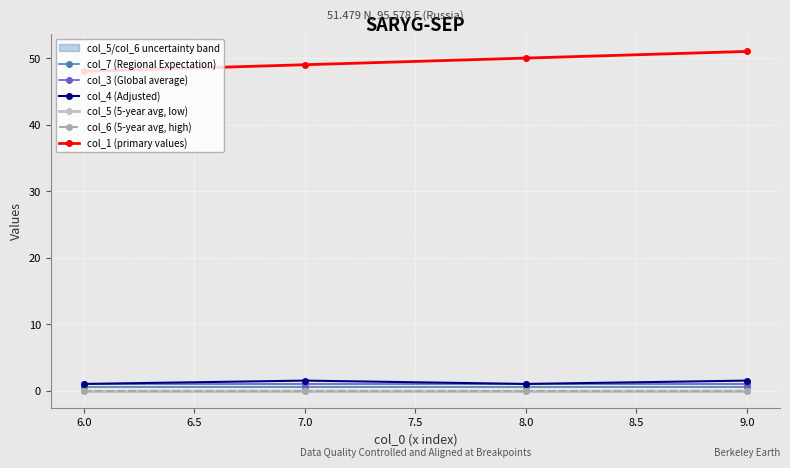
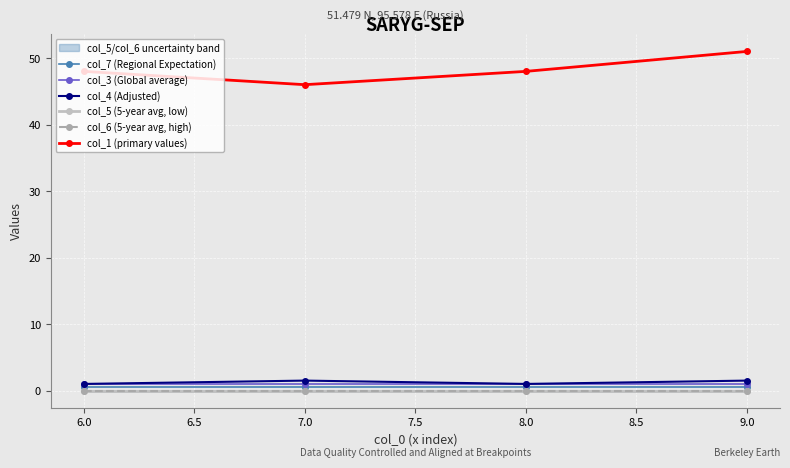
col_1 (primary values), 7.0: 49 -> 46
col_1 (primary values), 8.0: 50 -> 48
